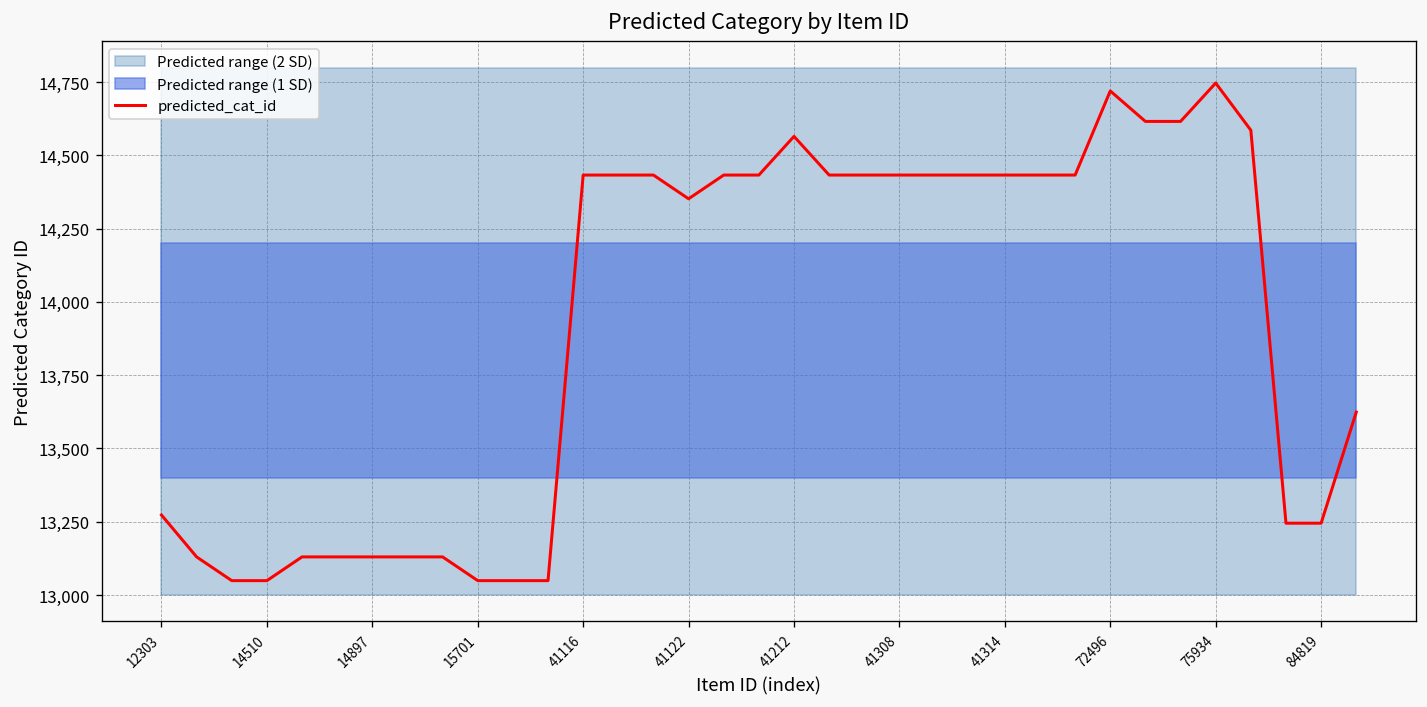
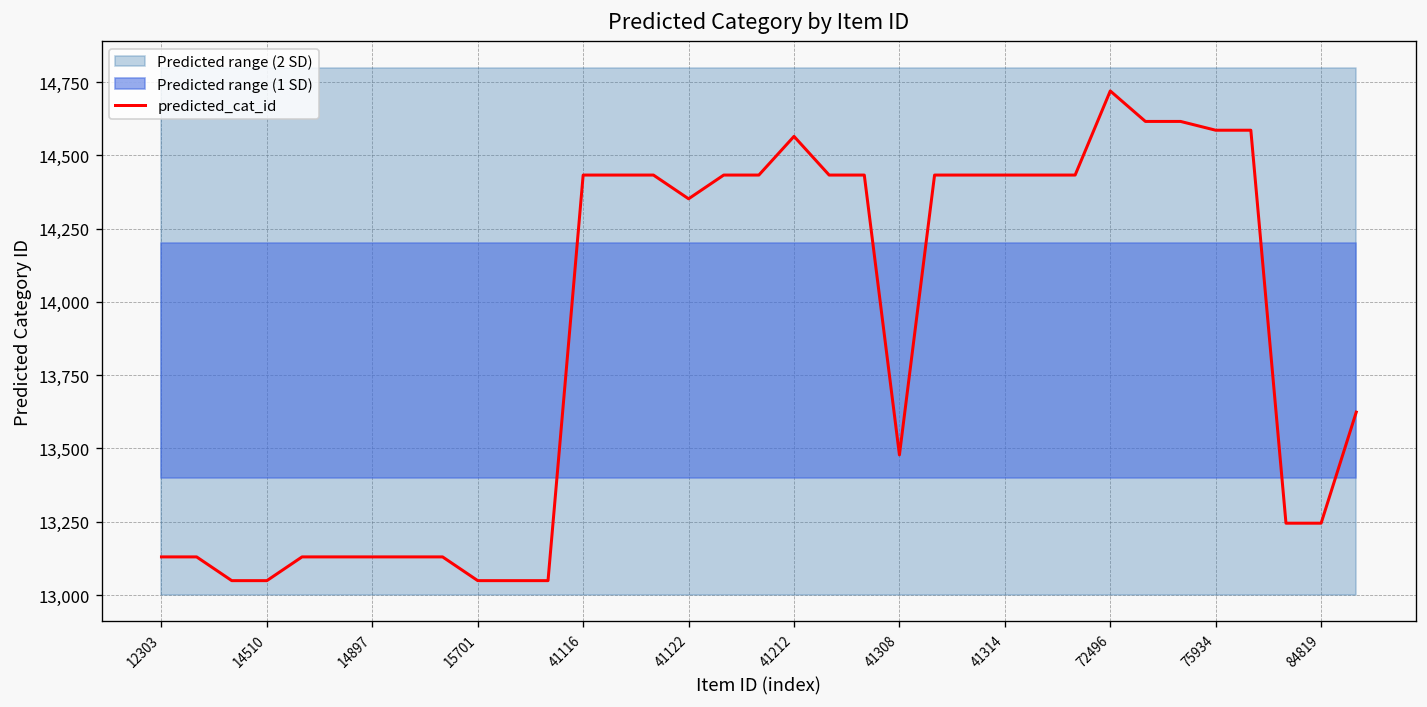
predicted_cat_id, 12303: 13,270 -> 13,130
predicted_cat_id, 41308: 14,430 -> 13,480
predicted_cat_id, 75934: 14,750 -> 14,590
